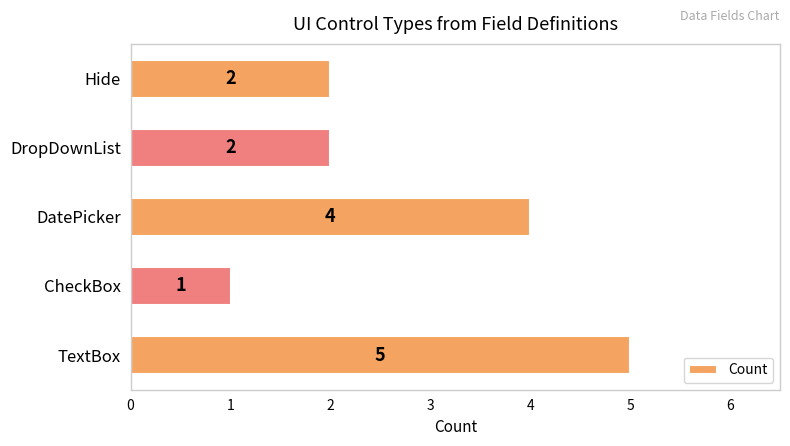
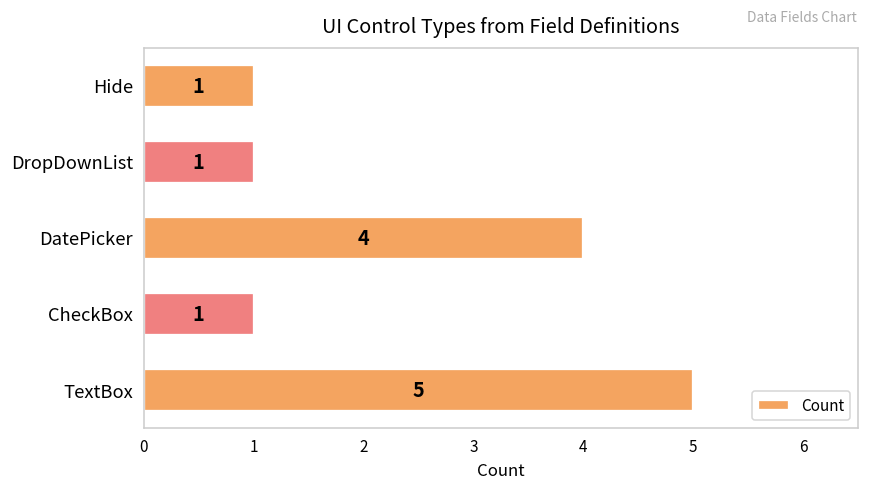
Hide: 2 -> 1
DropDownList: 2 -> 1
